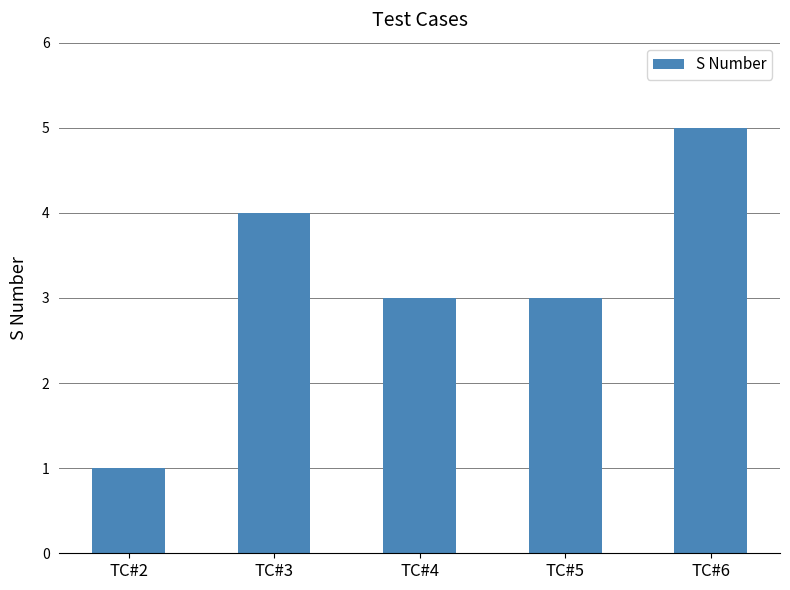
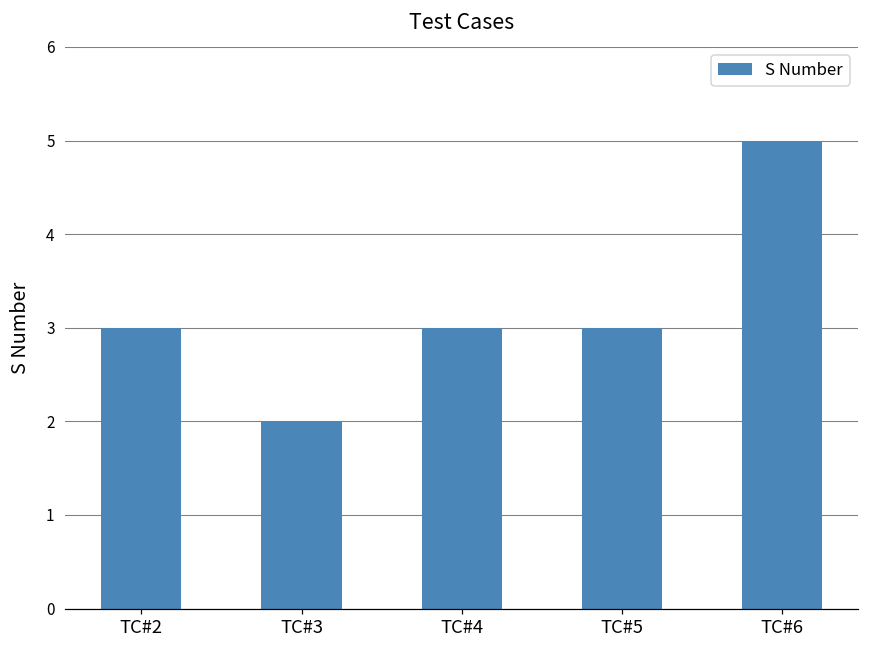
TC#2: 1 -> 3
TC#3: 4 -> 2
